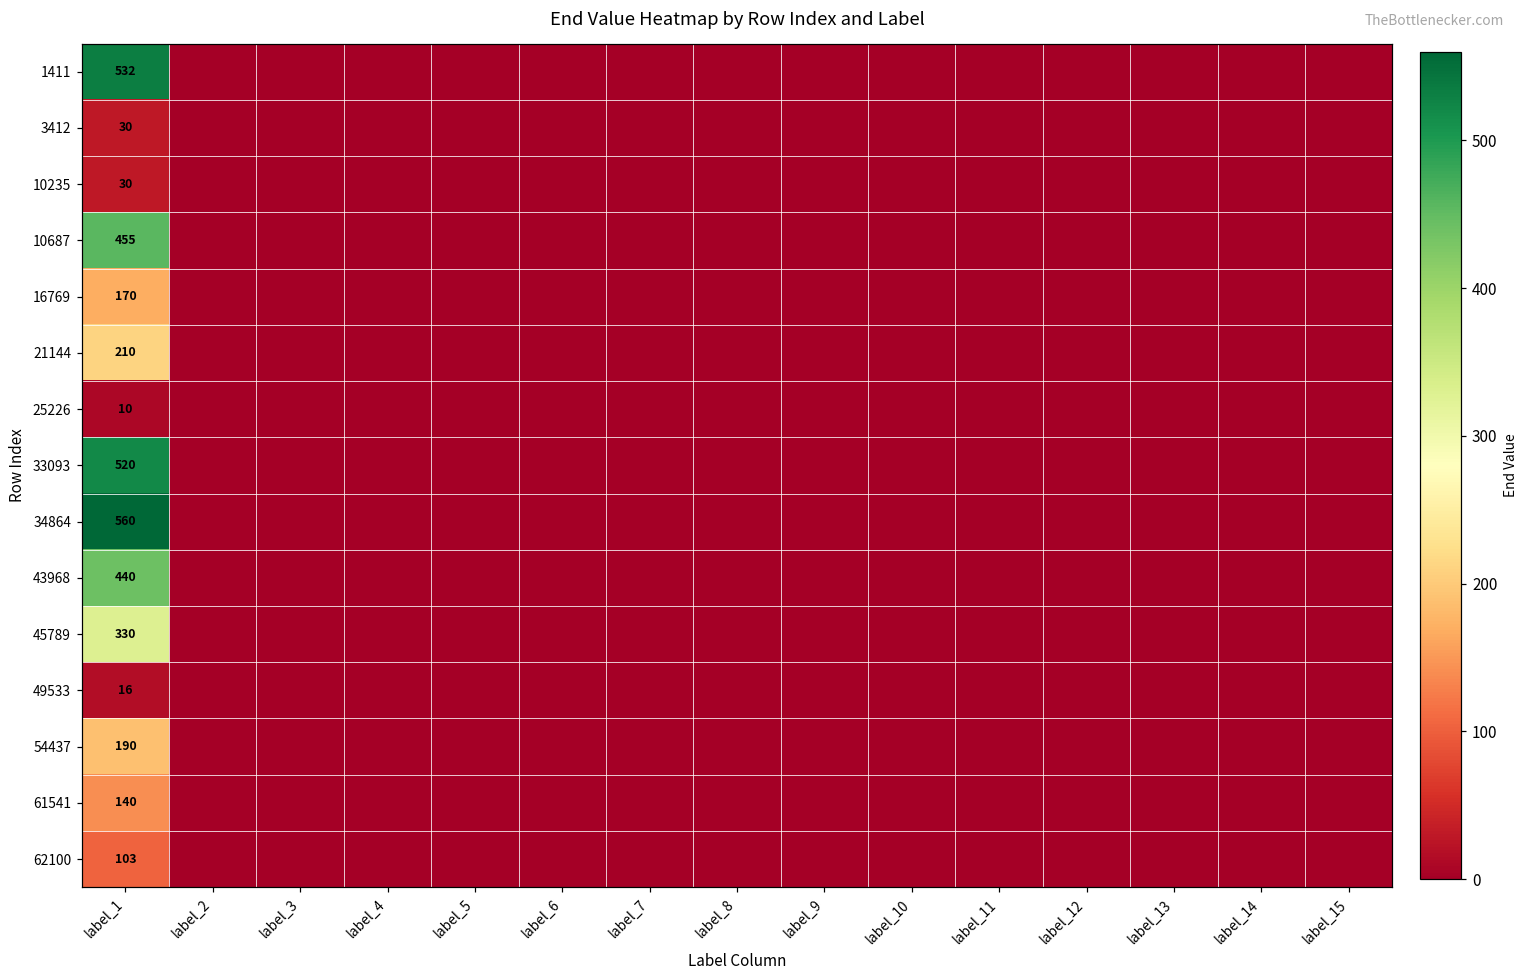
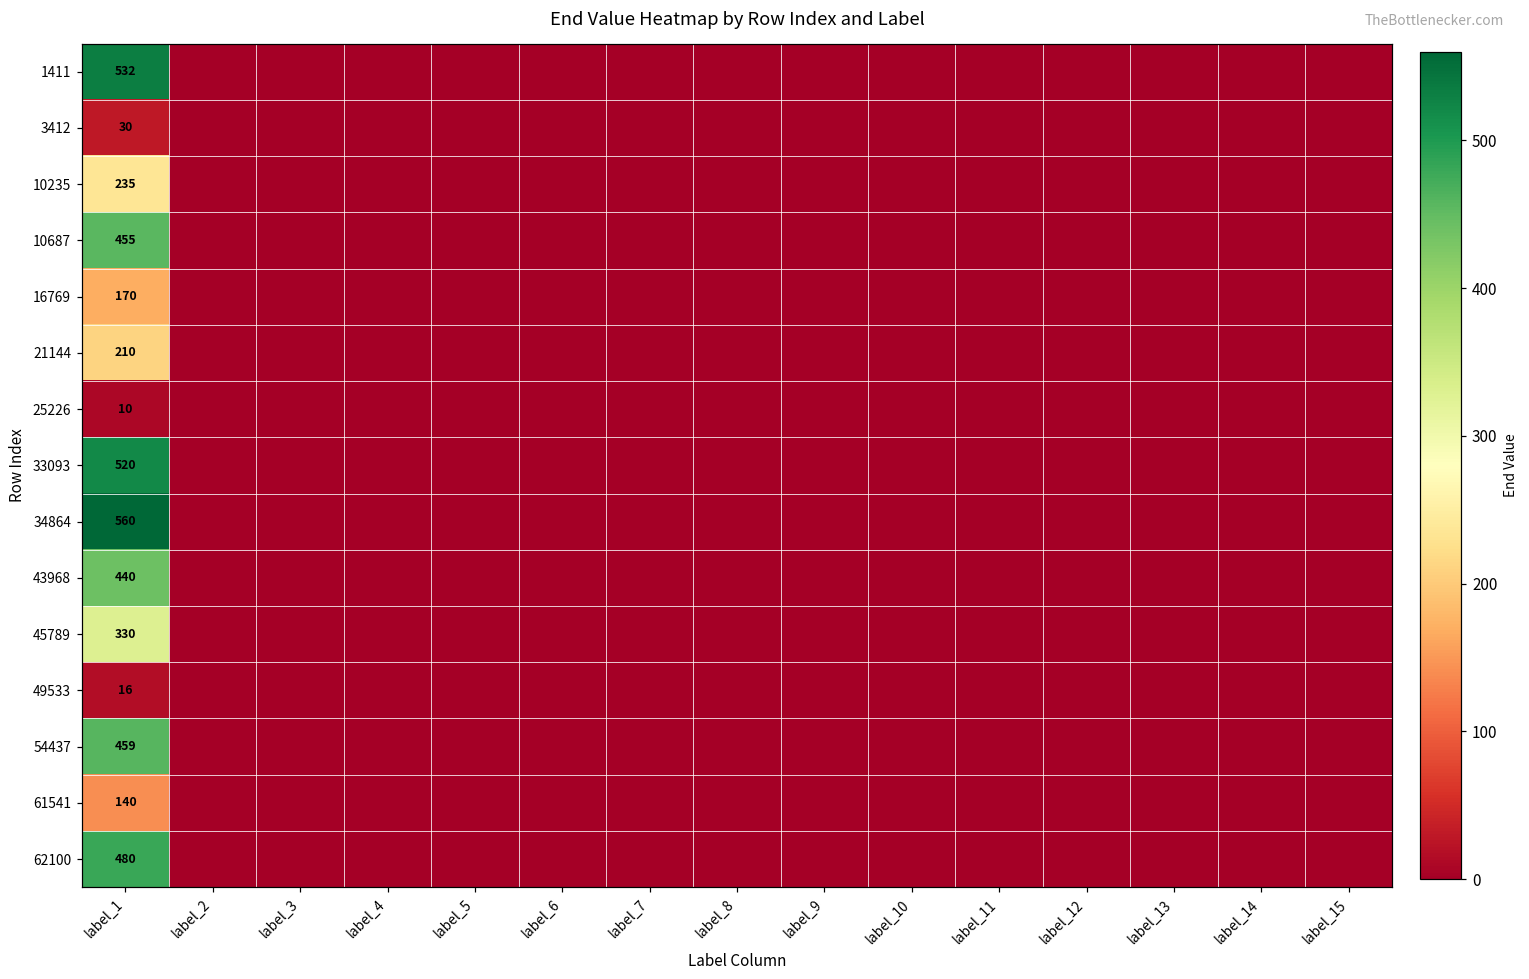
10235, label_1: 30 -> 235
54437, label_1: 190 -> 459
62100, label_1: 103 -> 480
